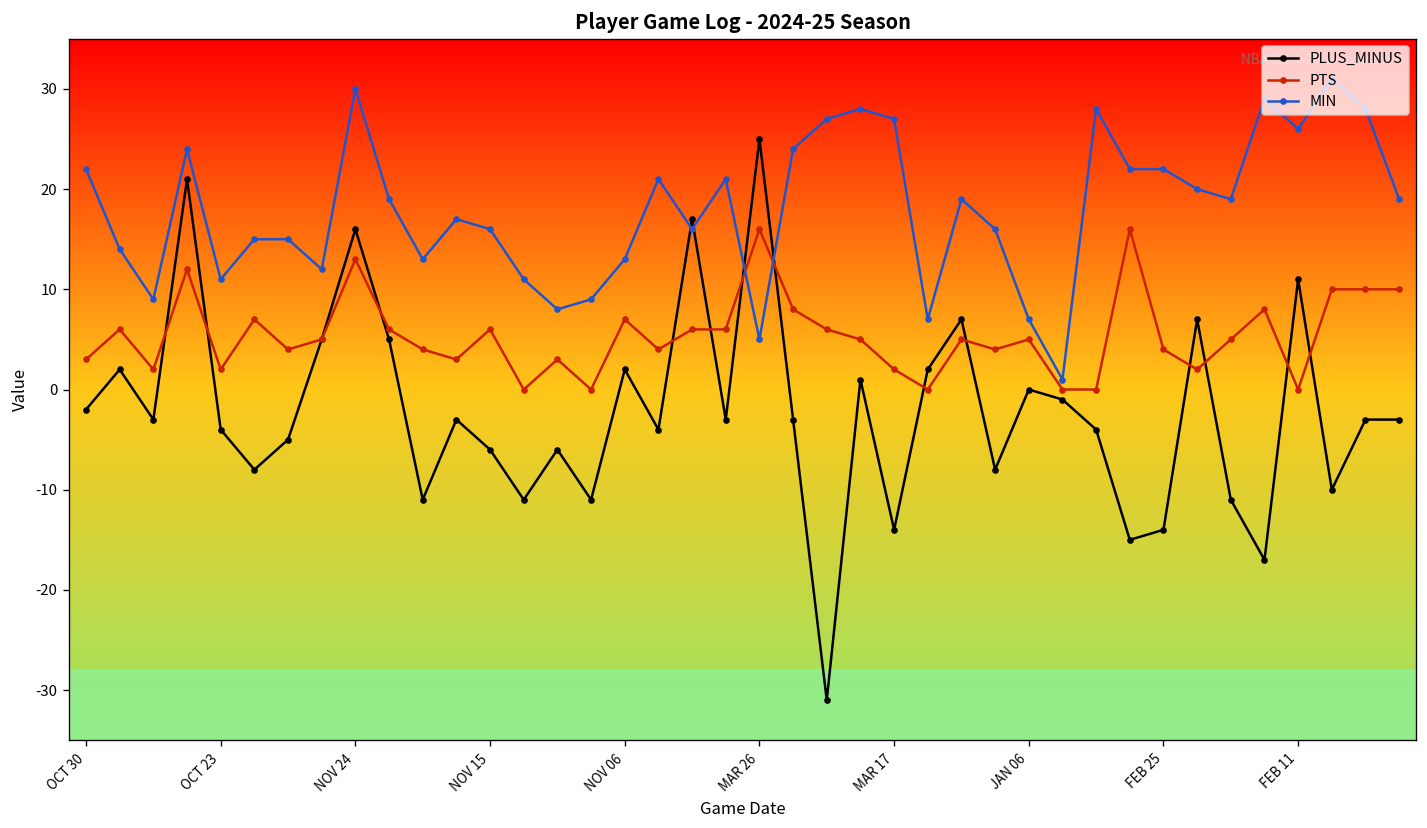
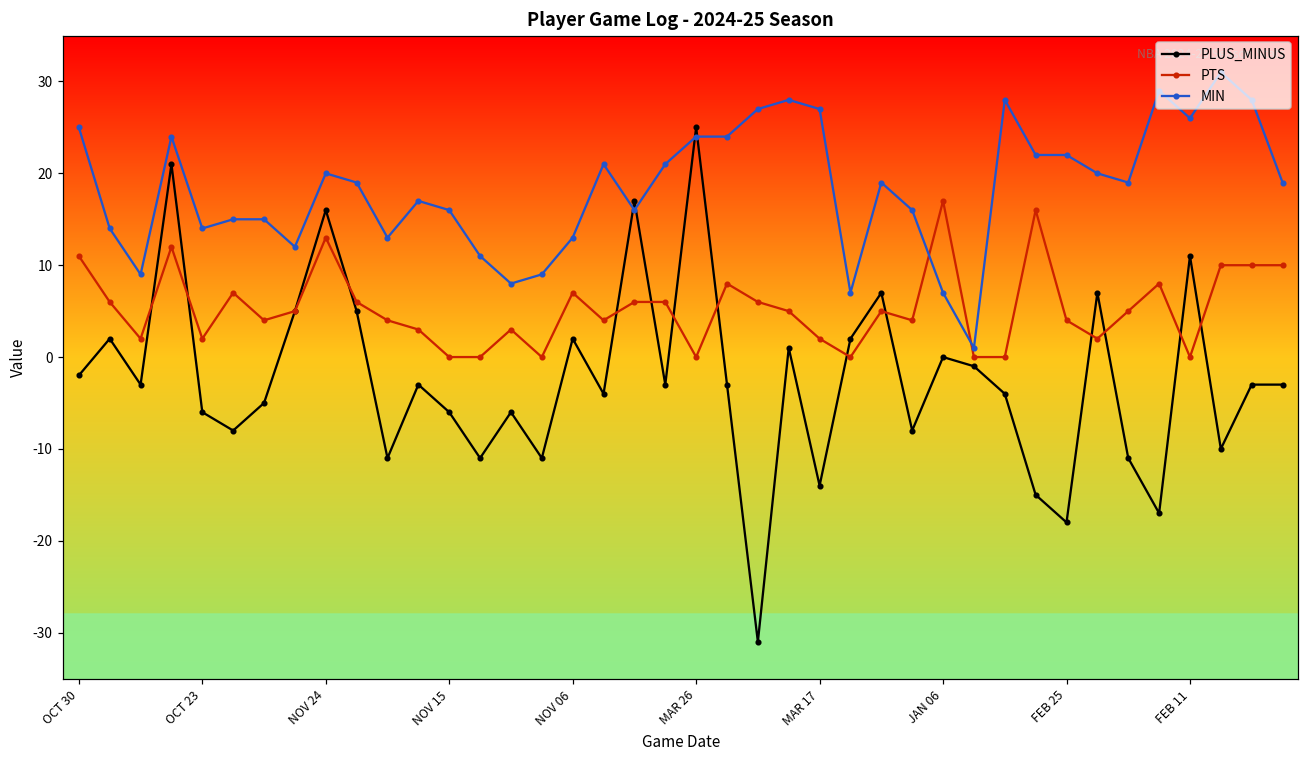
PTS, OCT 30: 3 -> 11
MIN, OCT 30: 22 -> 25
PLUS_MINUS, OCT 23: -4 -> -6
MIN, OCT 23: 11 -> 14
MIN, NOV 24: 30 -> 20
PTS, NOV 15: 6 -> 0
PTS, MAR 26: 16 -> 0
MIN, MAR 26: 5 -> 24
PTS, JAN 06: 5 -> 17
PLUS_MINUS, FEB 25: -14 -> -18
